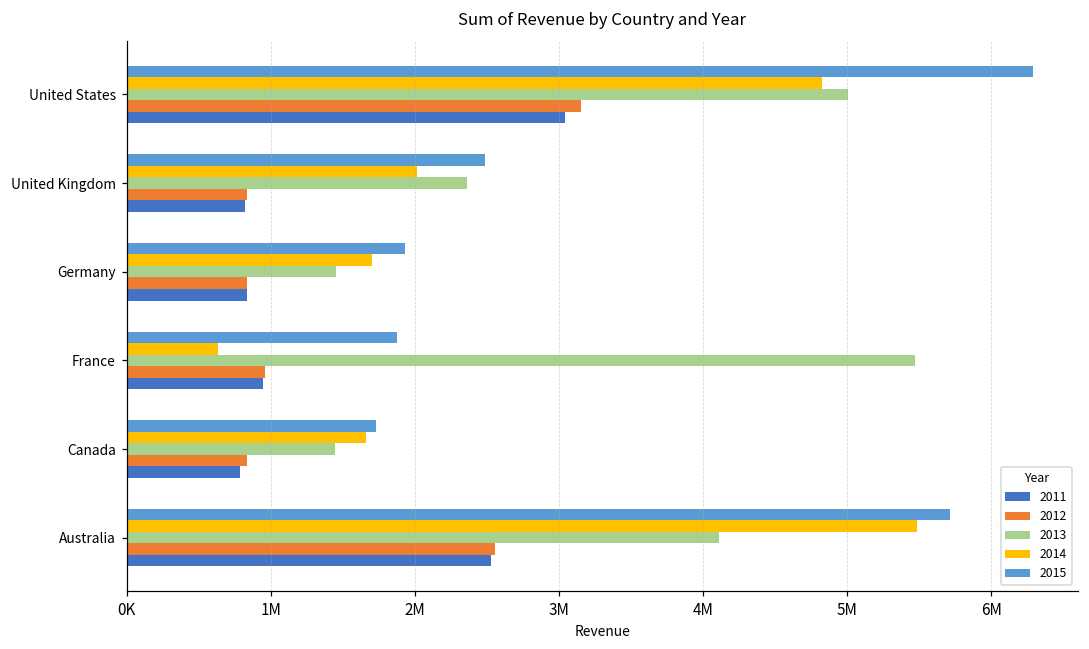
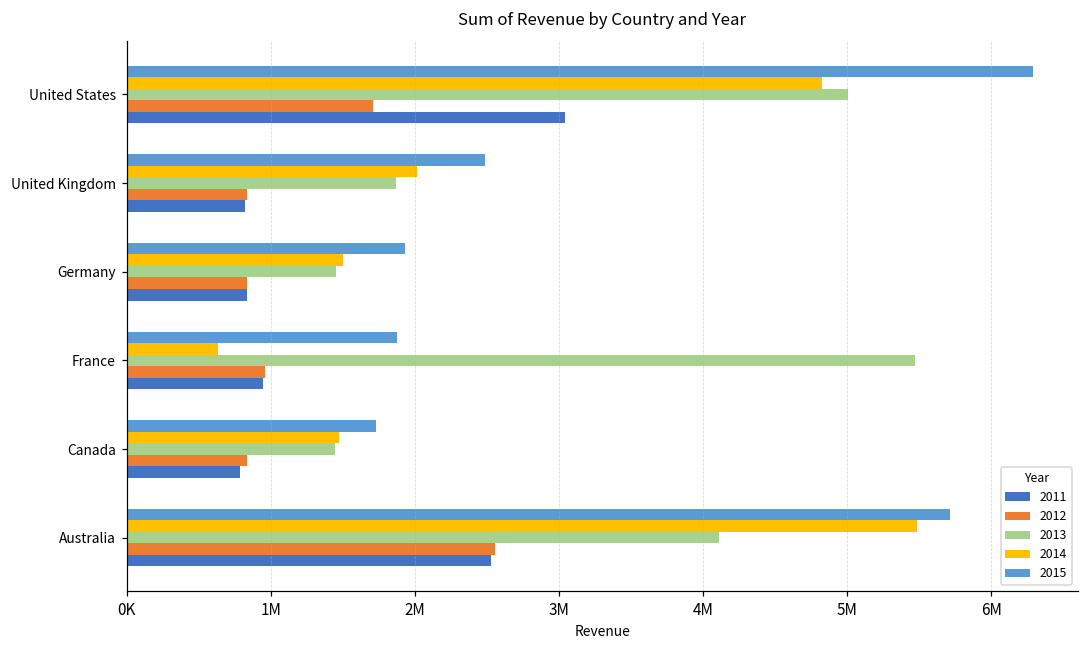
2012, United States: 3150000 -> 1710000
2013, United Kingdom: 2360000 -> 1870000
2014, Germany: 1700000 -> 1500000
2014, Canada: 1660000 -> 1470000
